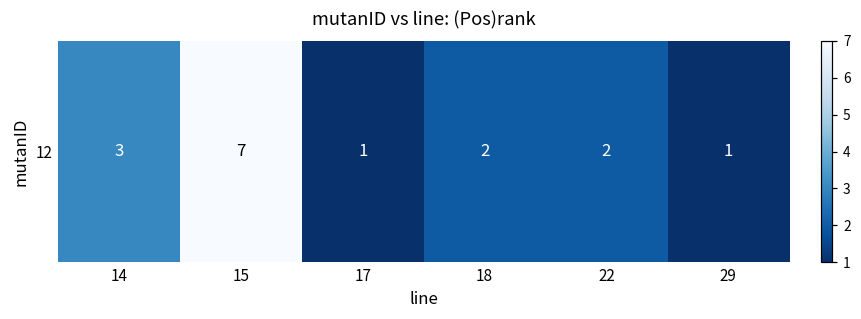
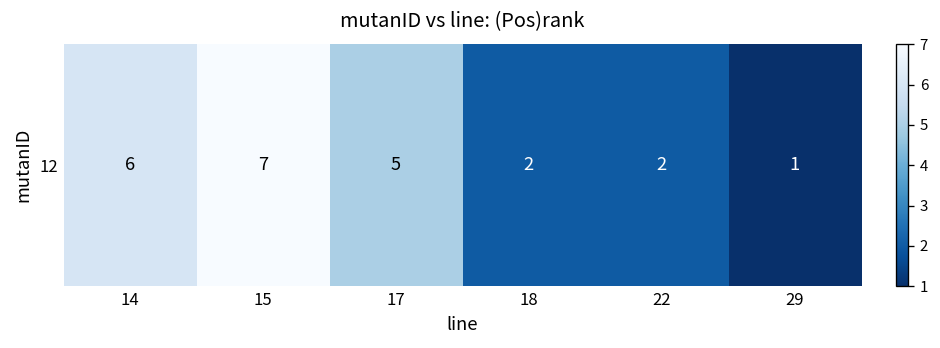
12, 14: 3 -> 6
12, 17: 1 -> 5
